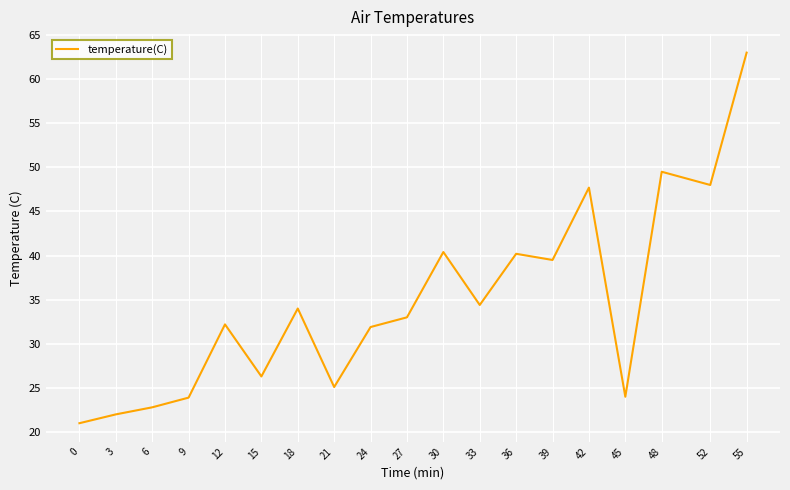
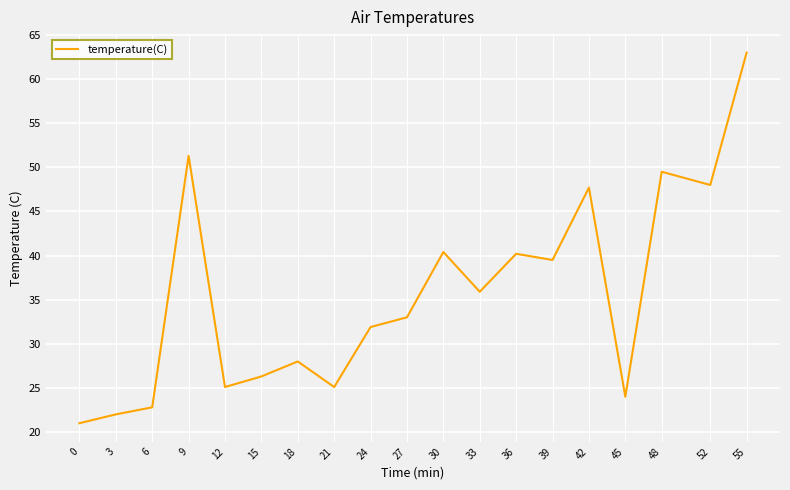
9: 24 -> 51
12: 32 -> 25
18: 34 -> 28
33: 34 -> 36
